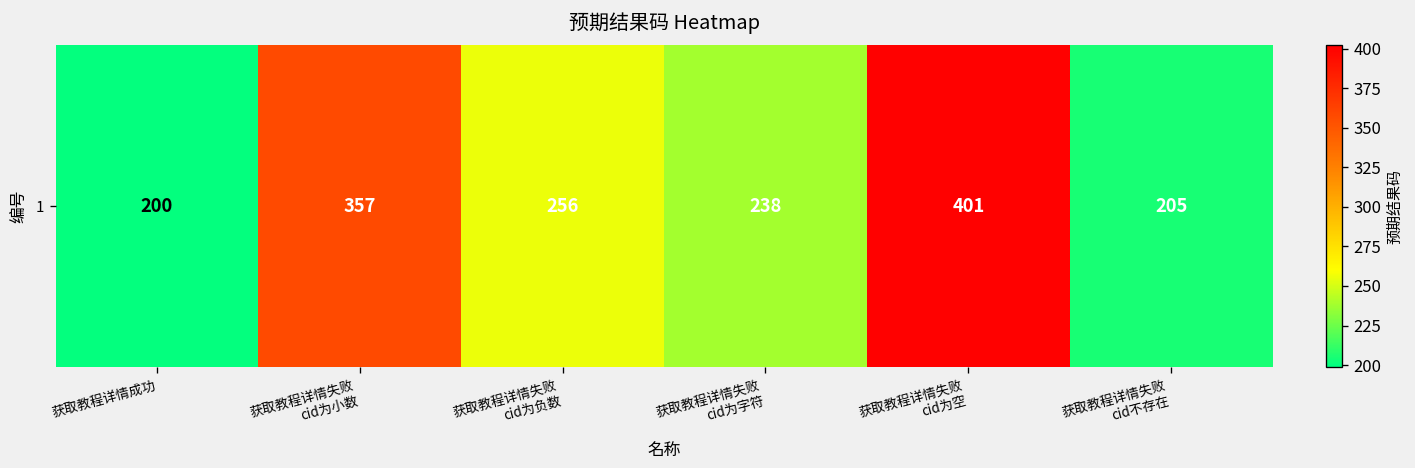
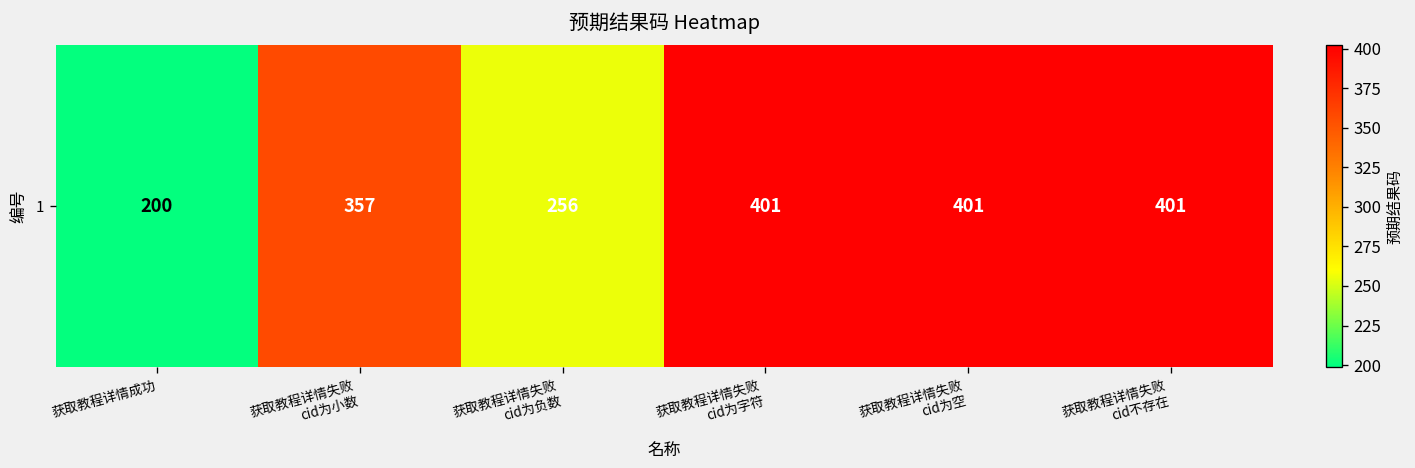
1, 获取教程详情失败 cid为字符: 238 -> 401
1, 获取教程详情失败 cid不存在: 205 -> 401
